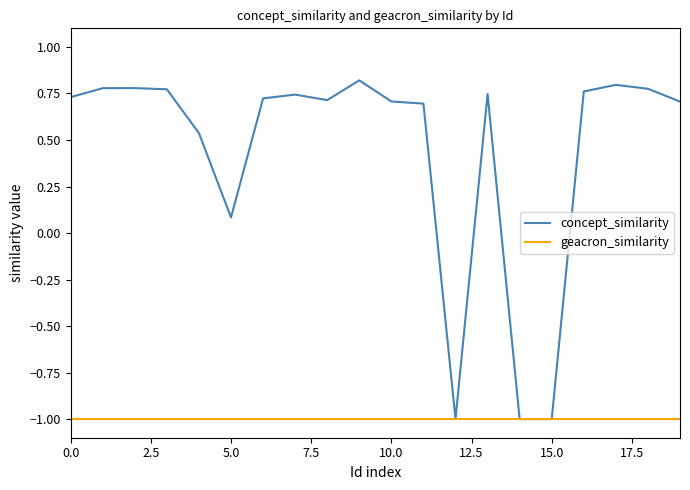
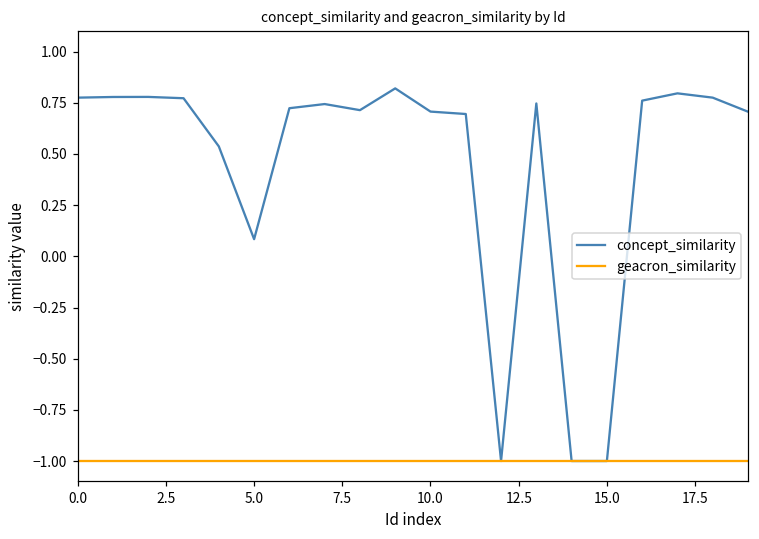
concept_similarity, 0.0: 0.73 -> 0.78
